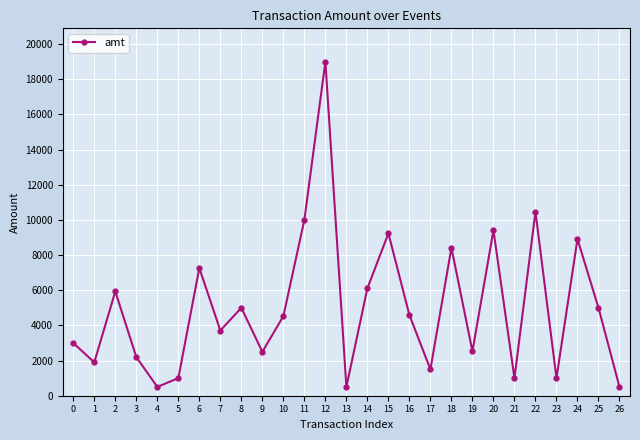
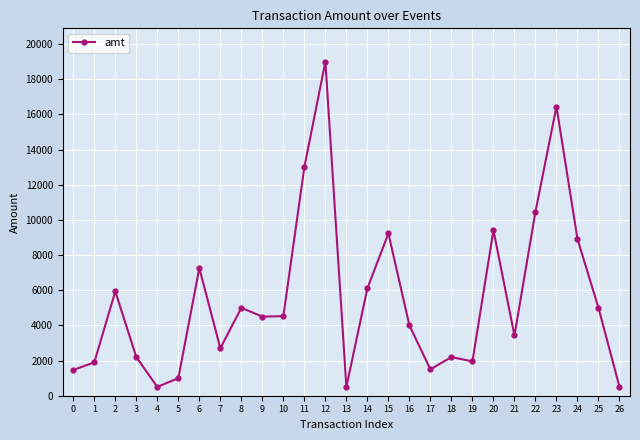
0: 3000 -> 1500
7: 3700 -> 2700
9: 2500 -> 4500
11: 10000 -> 13000
16: 4600 -> 4000
18: 8400 -> 2200
19: 2500 -> 2000
21: 1000 -> 3400
23: 1000 -> 16400
